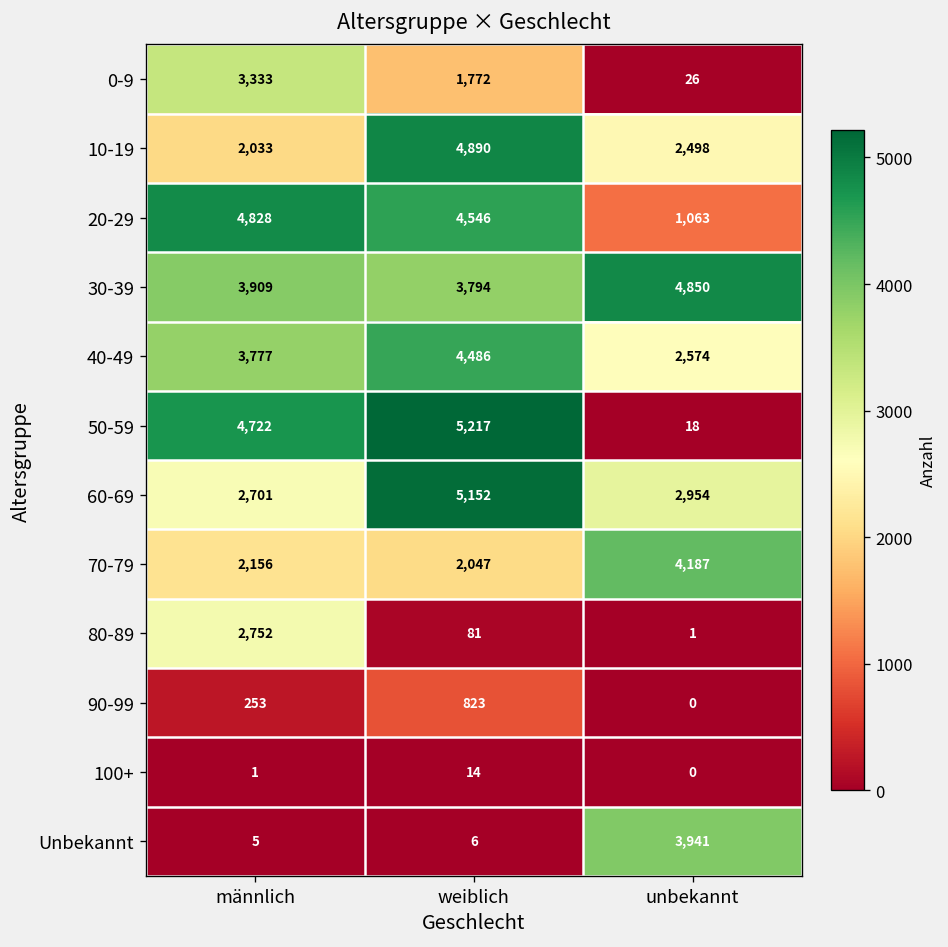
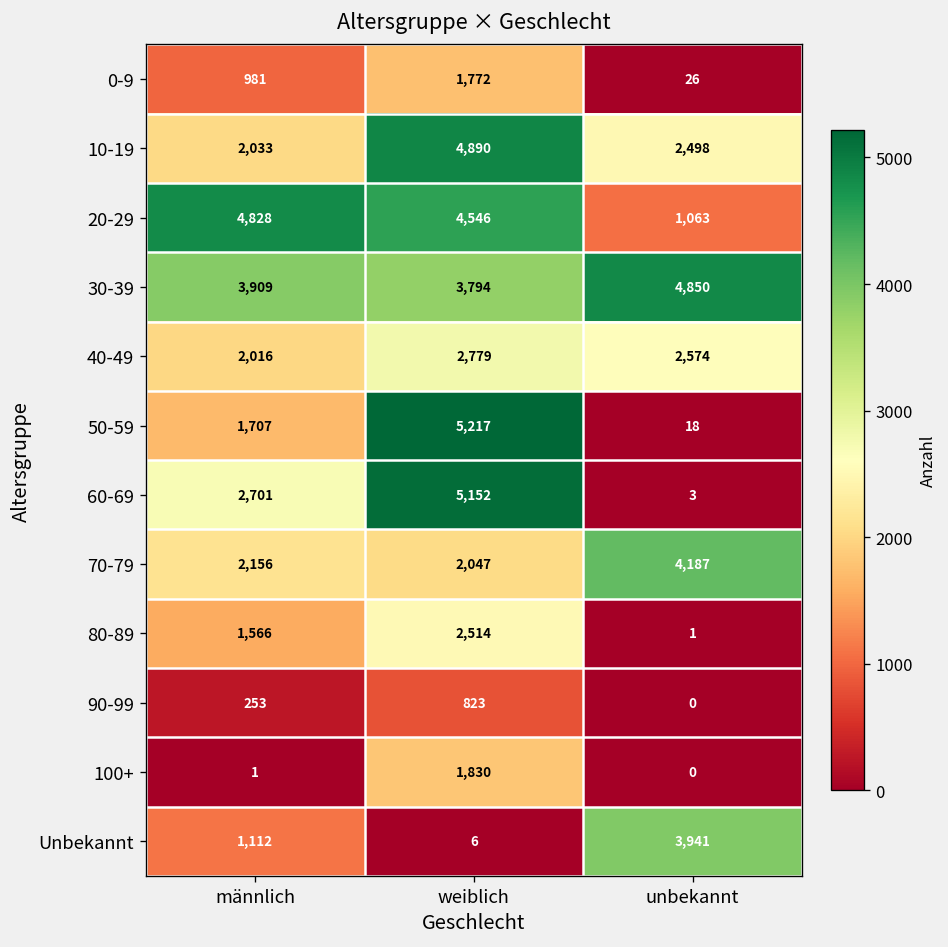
0-9, männlich: 3,333 -> 981
40-49, männlich: 3,777 -> 2,016
40-49, weiblich: 4,486 -> 2,779
50-59, männlich: 4,722 -> 1,707
60-69, unbekannt: 2,954 -> 3
80-89, männlich: 2,752 -> 1,566
80-89, weiblich: 81 -> 2,514
100+, weiblich: 14 -> 1,830
Unbekannt, männlich: 5 -> 1,112
